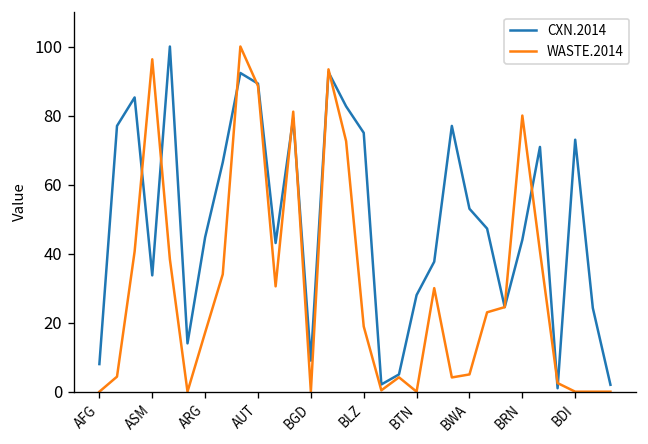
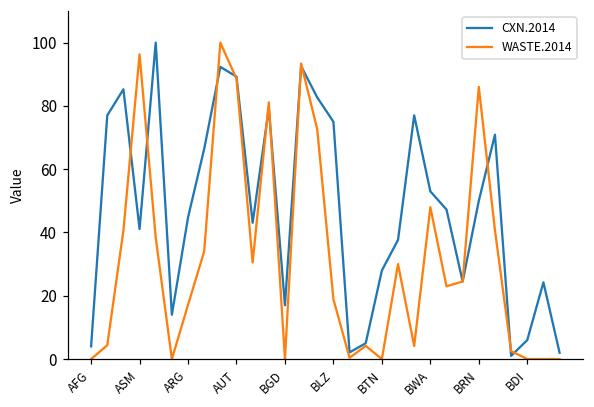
CXN.2014, AFG: 8 -> 4
CXN.2014, ASM: 34 -> 41
CXN.2014, BGD: 9 -> 17
WASTE.2014, BWA: 5 -> 48
CXN.2014, BRN: 44 -> 50
WASTE.2014, BRN: 80 -> 86
CXN.2014, BDI: 73 -> 6
